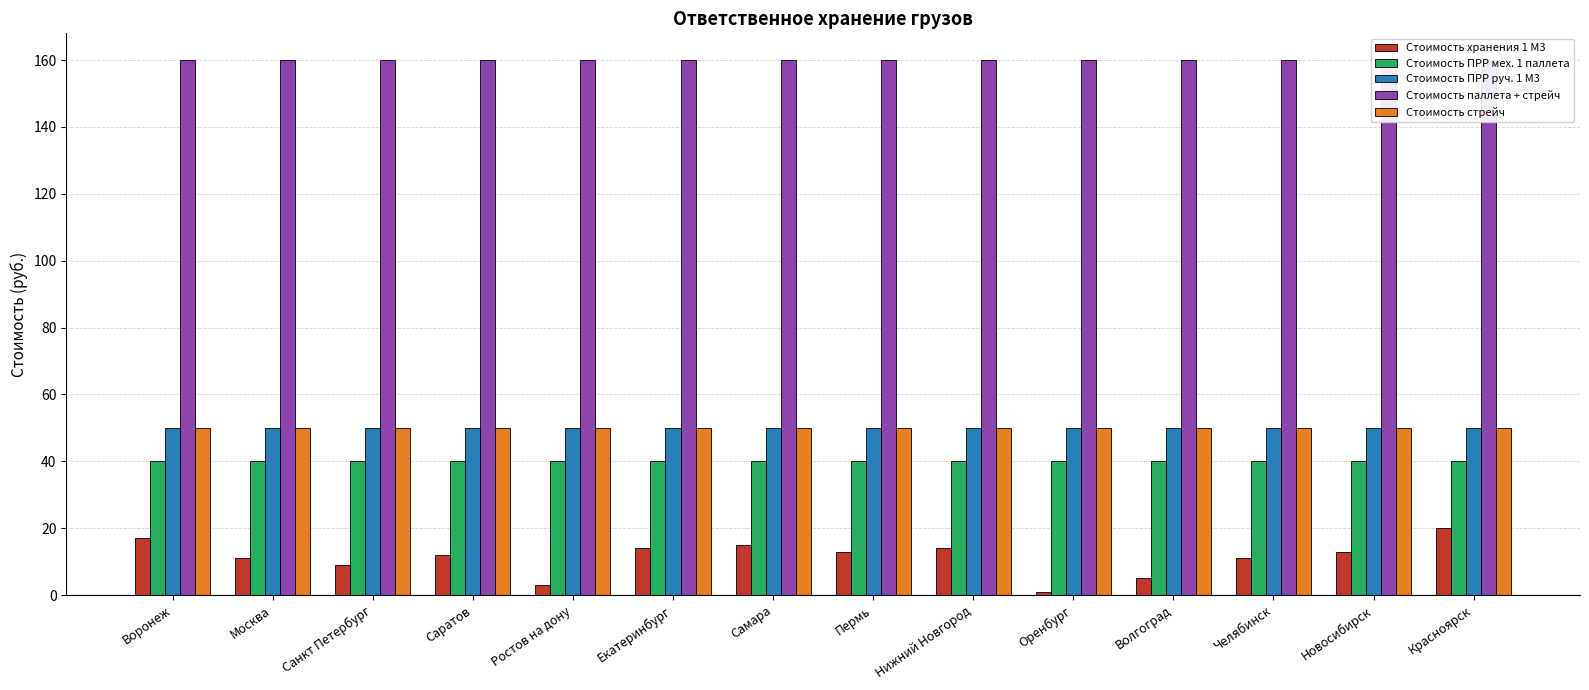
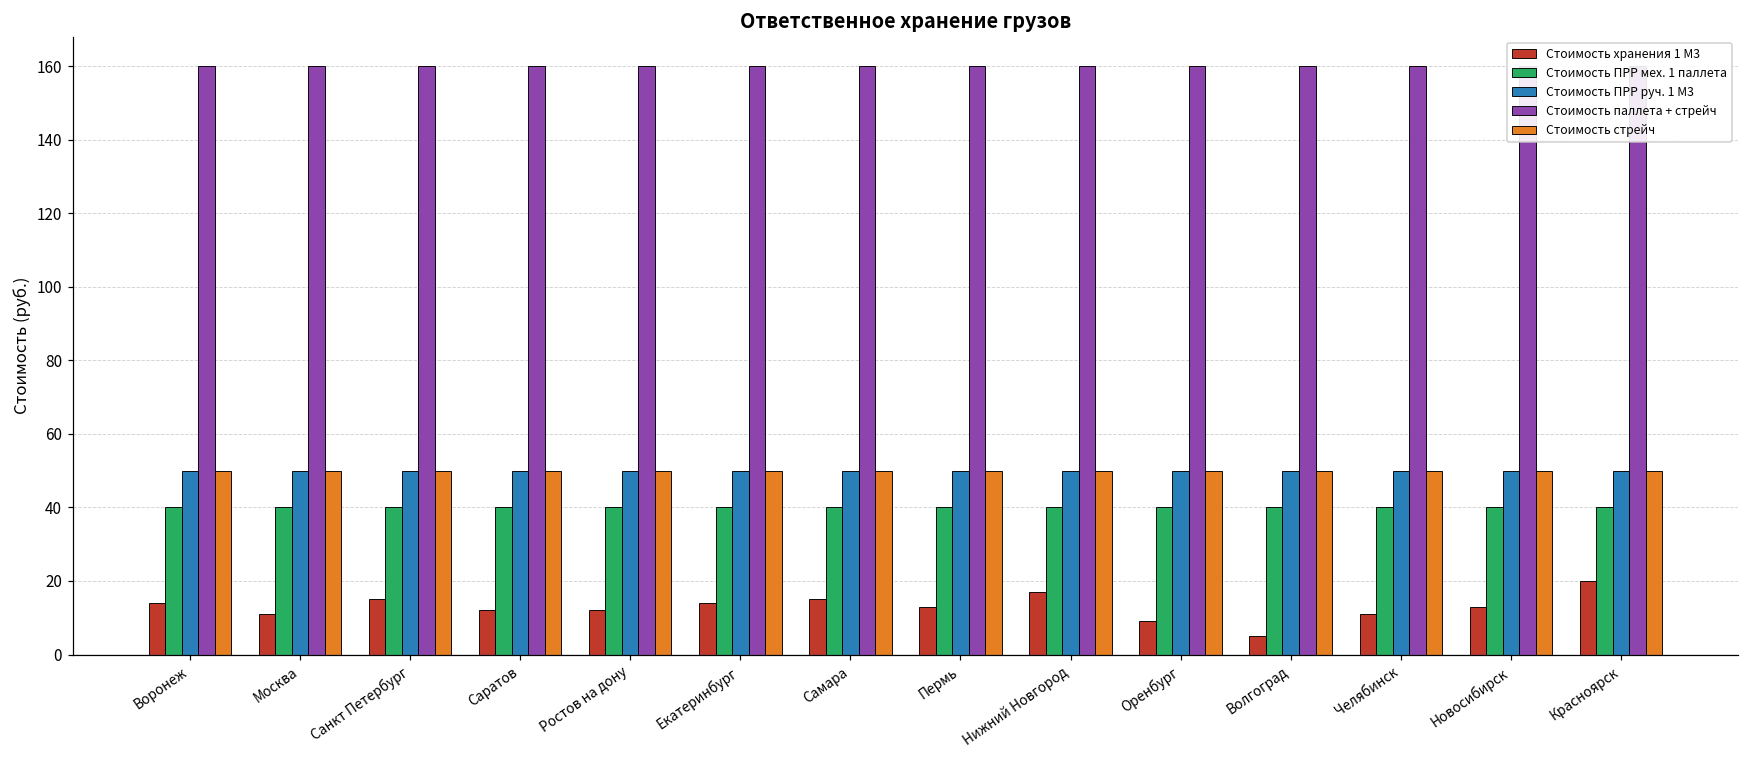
Стоимость хранения 1 М3, Воронеж: 17 -> 14
Стоимость хранения 1 М3, Санкт Петербург: 9 -> 15
Стоимость хранения 1 М3, Ростов на дону: 3 -> 12
Стоимость хранения 1 М3, Нижний Новгород: 14 -> 17
Стоимость хранения 1 М3, Оренбург: 1 -> 9
